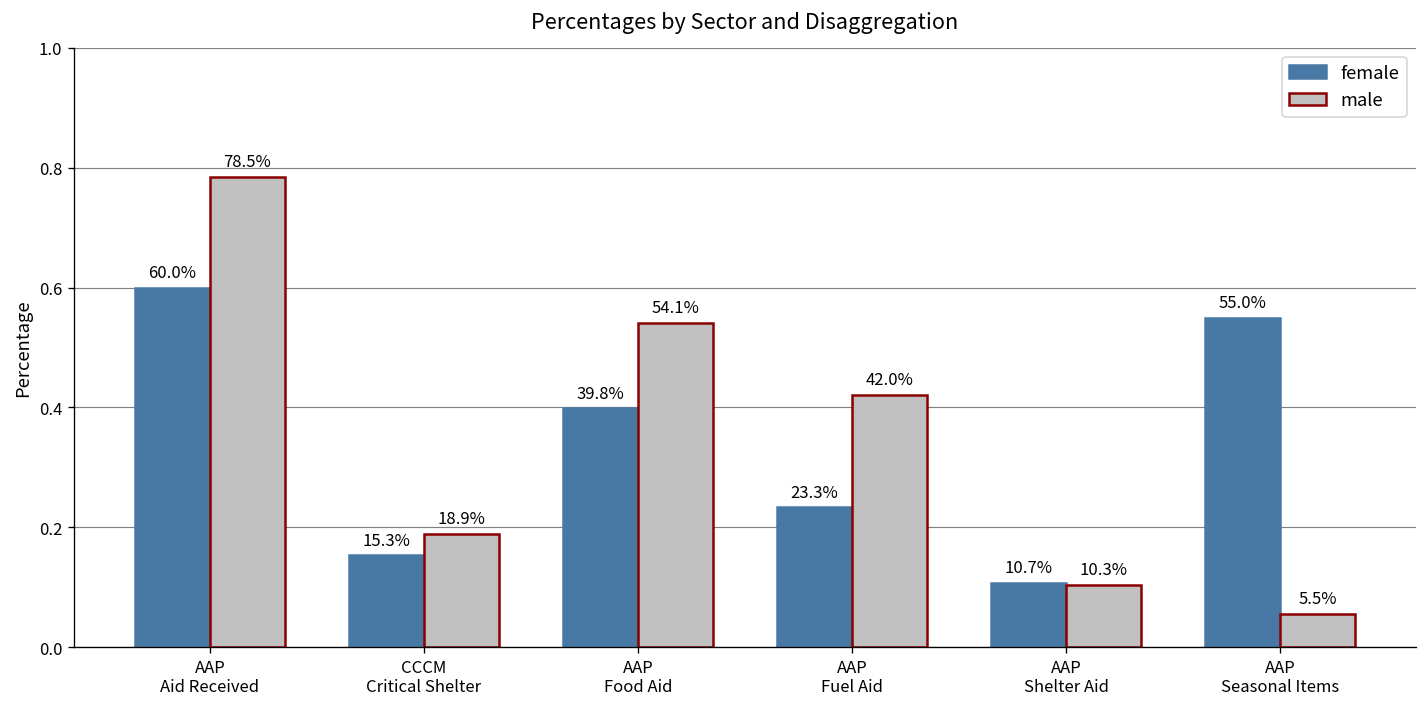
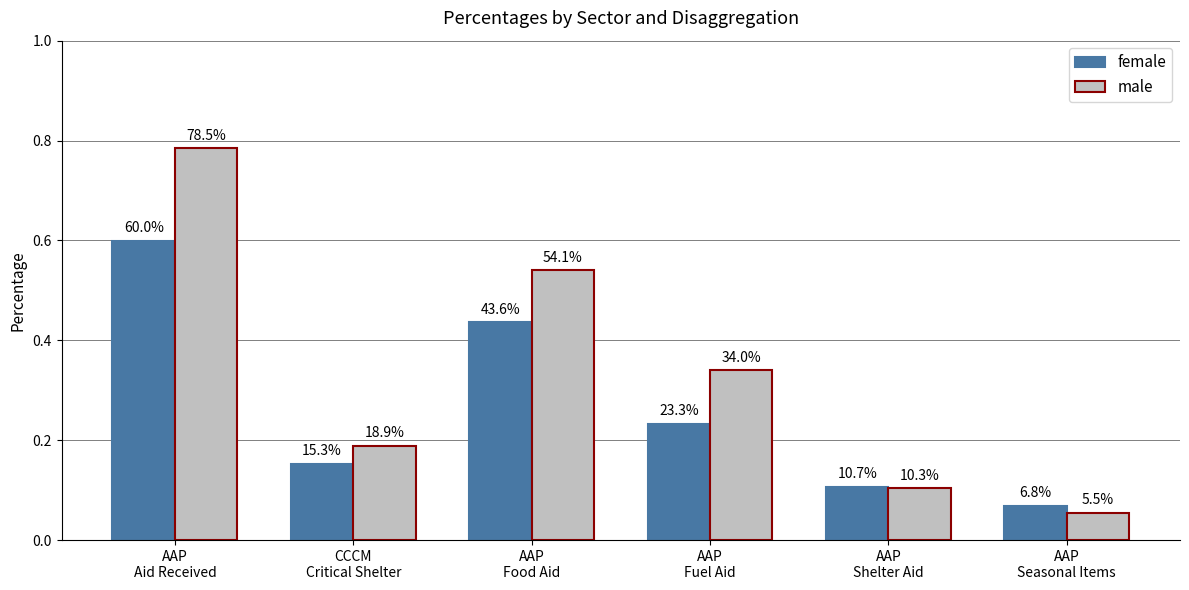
female, AAP Food Aid: 39.8% -> 43.6%
male, AAP Fuel Aid: 42.0% -> 34.0%
female, AAP Seasonal Items: 55.0% -> 6.8%
